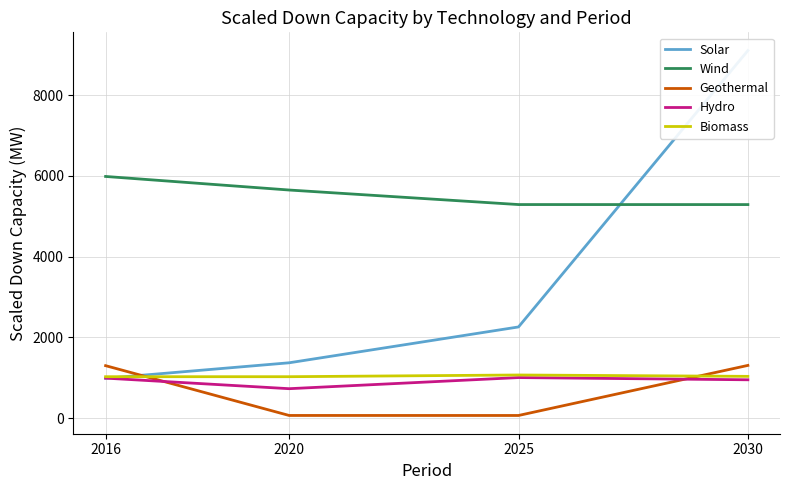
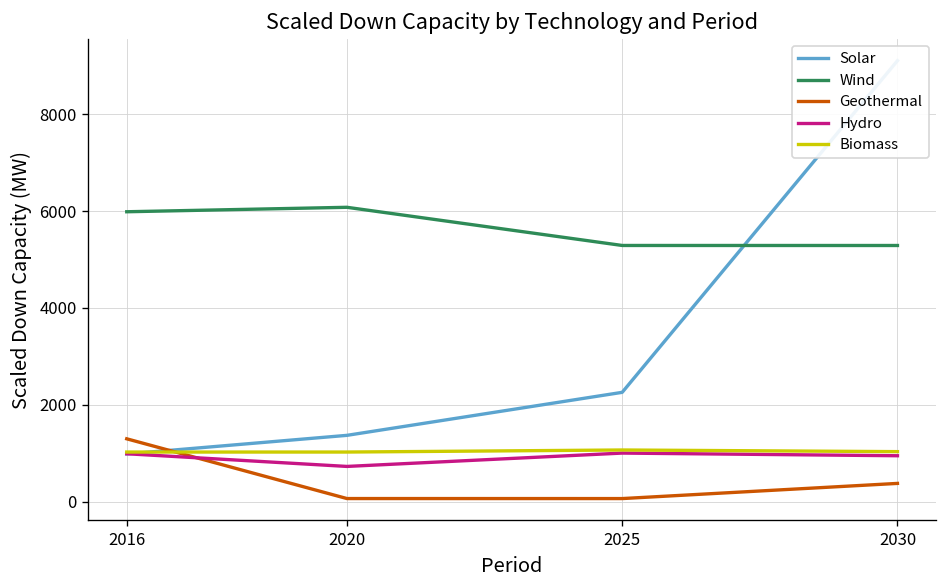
Wind, 2020: 5700 -> 6100
Geothermal, 2030: 1300 -> 400
